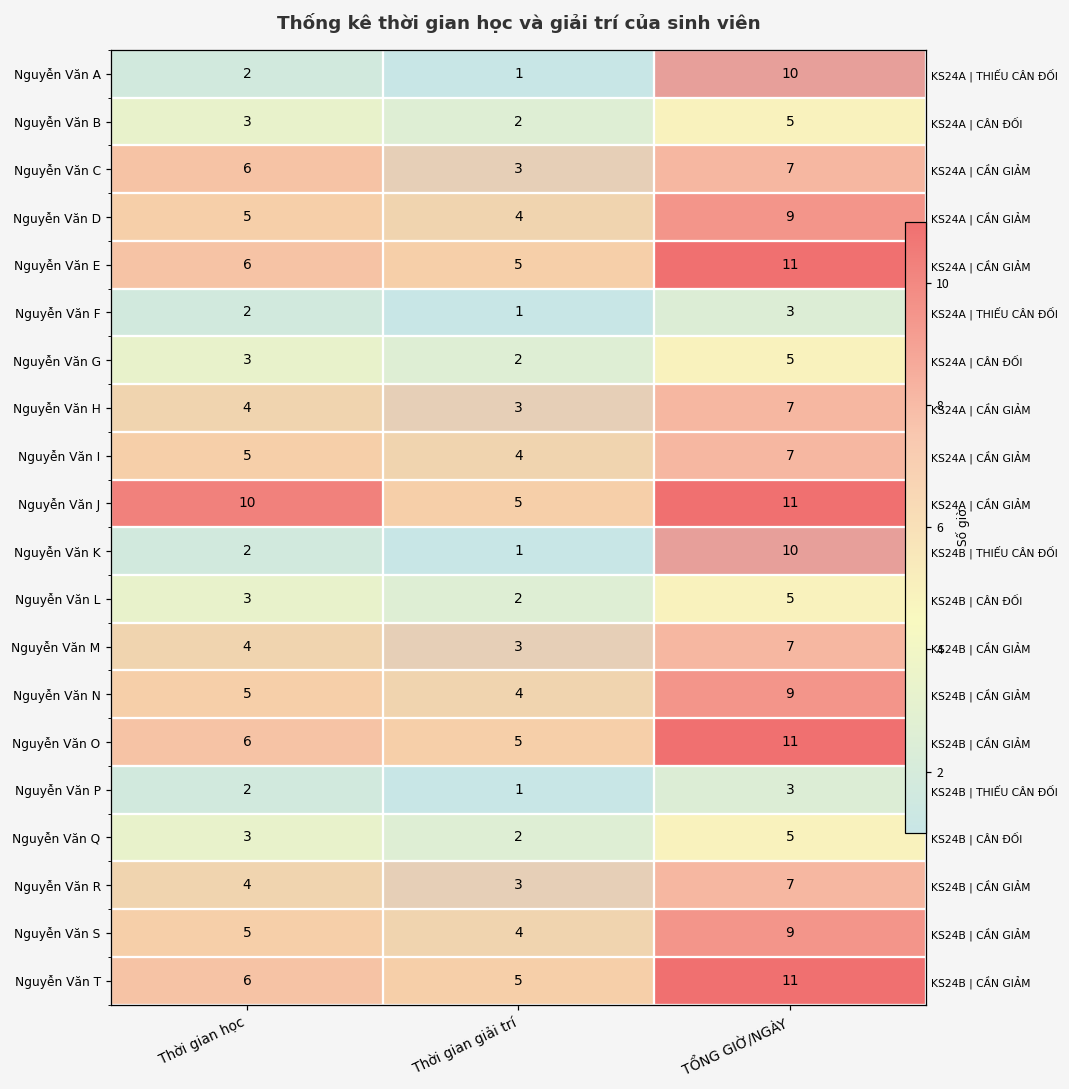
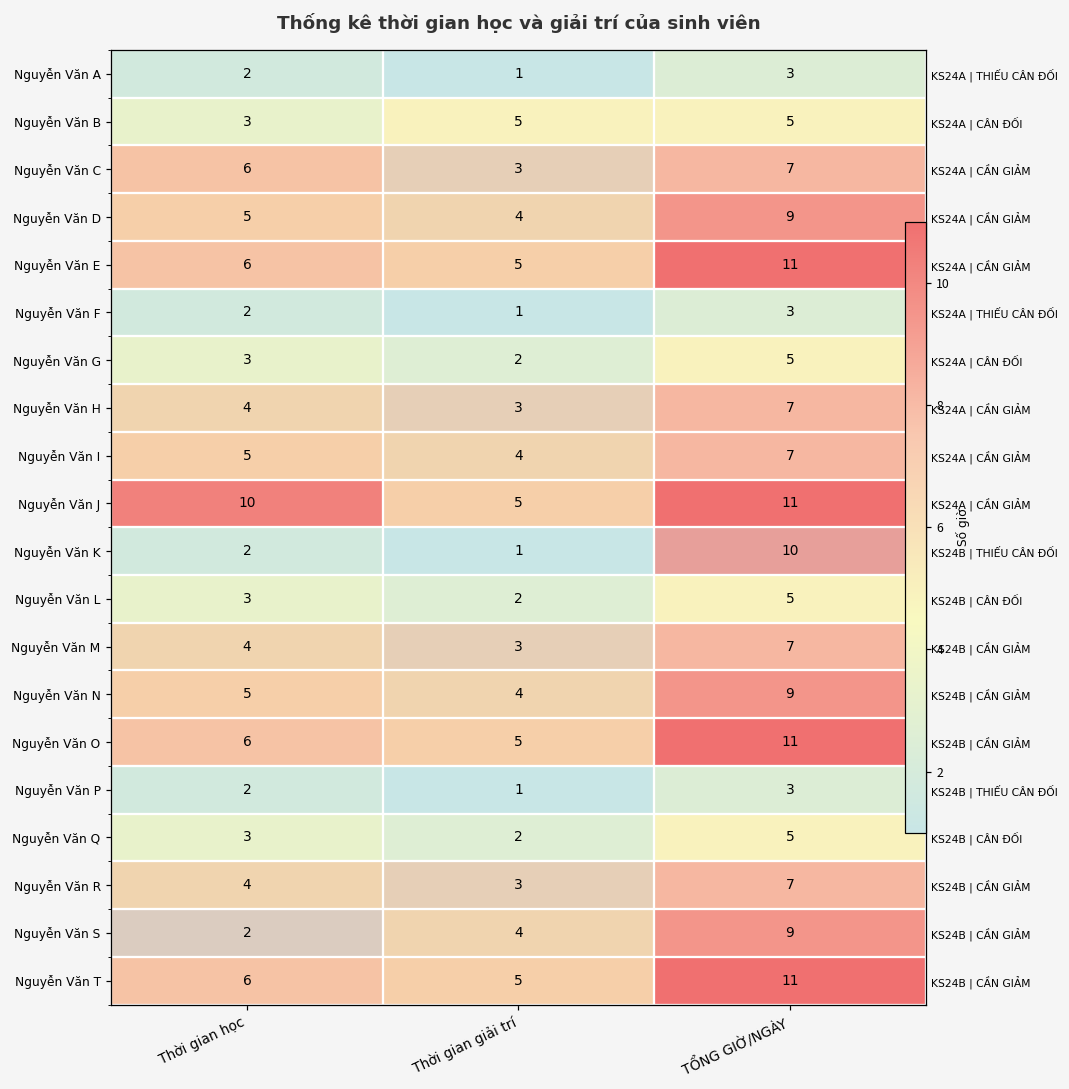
Nguyễn Văn A, TỔNG GIỜ/NGÀY: 10 -> 3
Nguyễn Văn B, Thời gian giải trí: 2 -> 5
Nguyễn Văn S, Thời gian học: 5 -> 2
